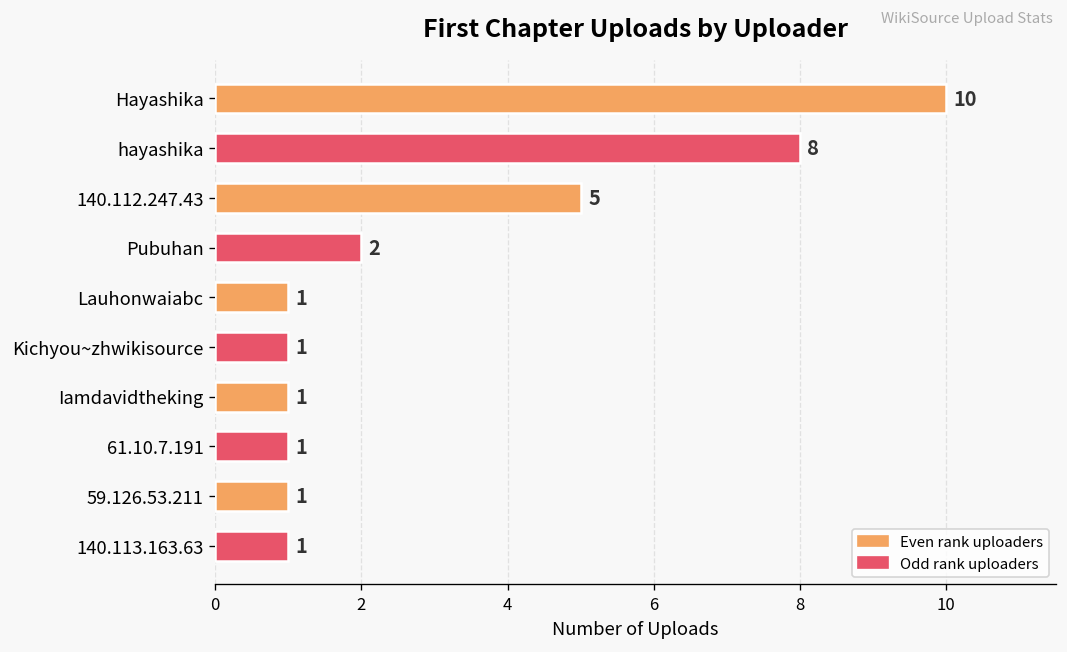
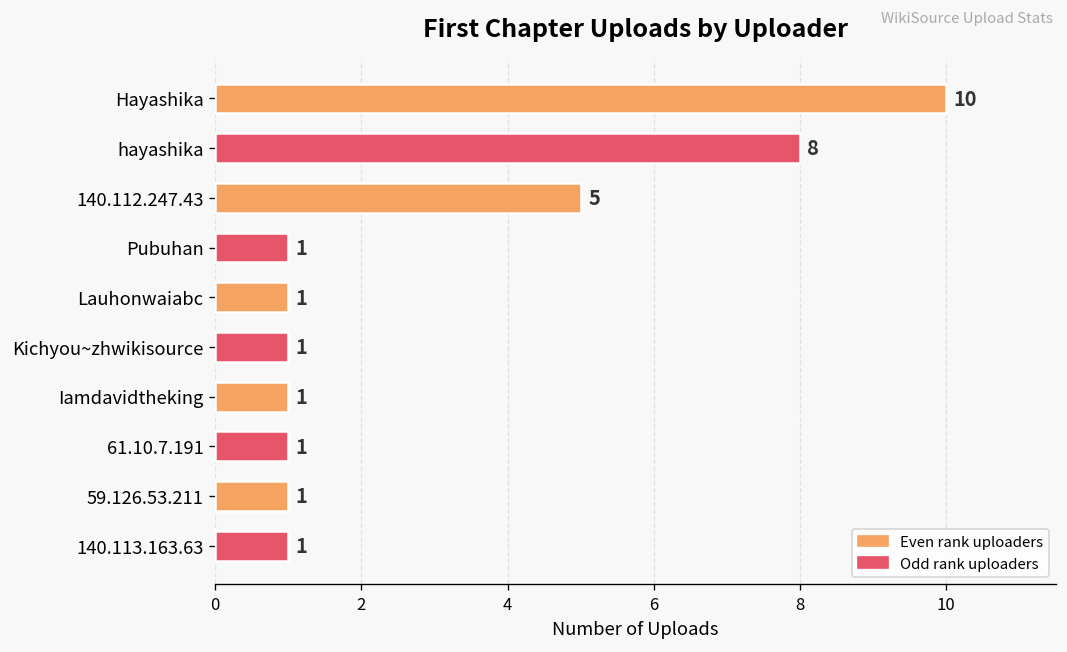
Pubuhan: 2 -> 1
